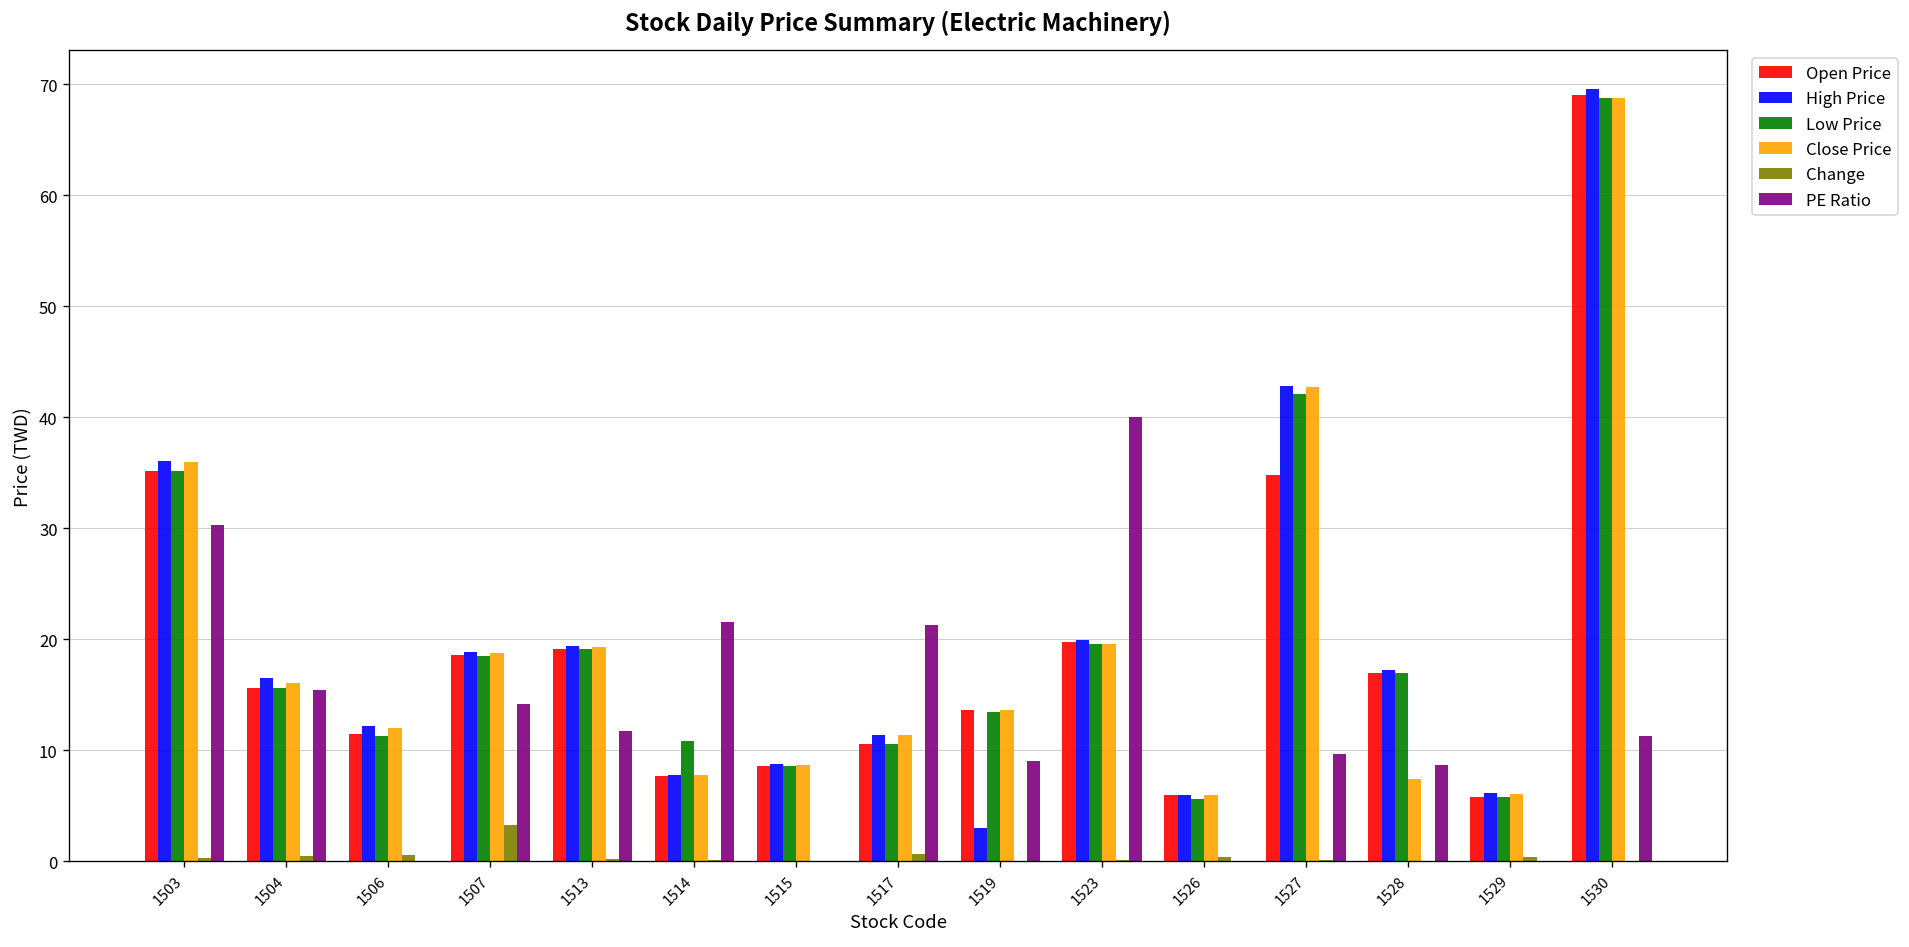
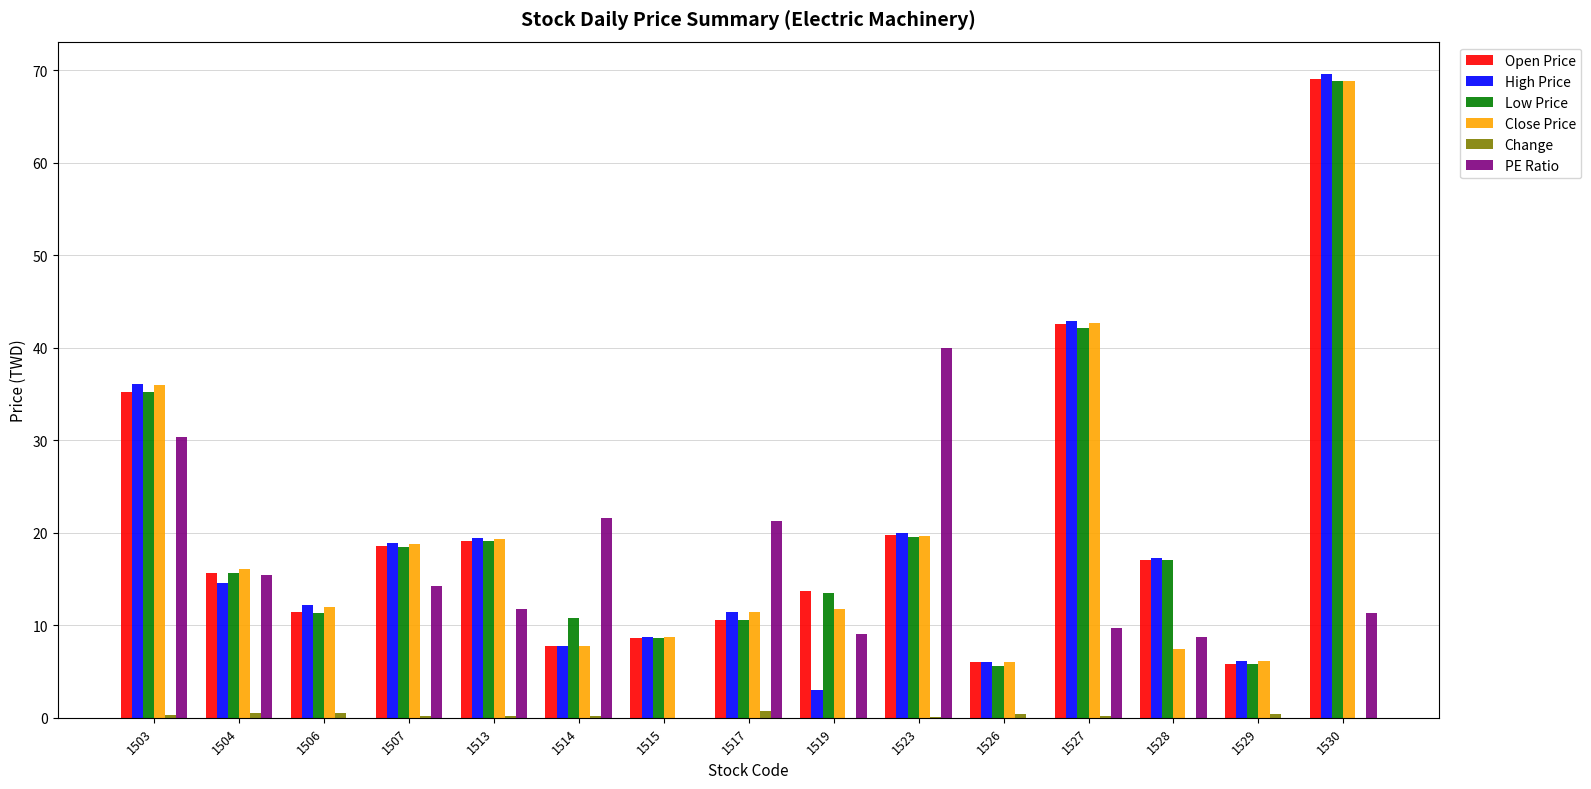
High Price, 1504: 17 -> 15
Change, 1507: 3 -> 0
Close Price, 1519: 14 -> 12
Open Price, 1527: 35 -> 43
